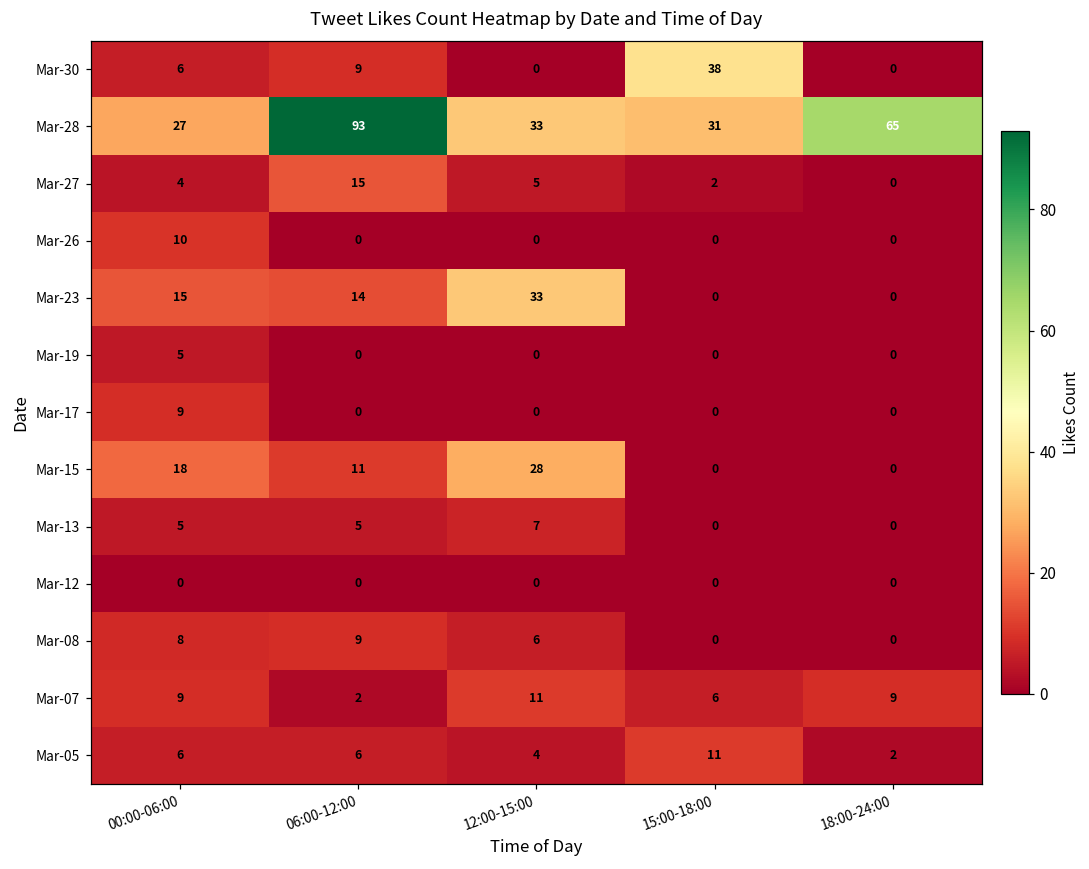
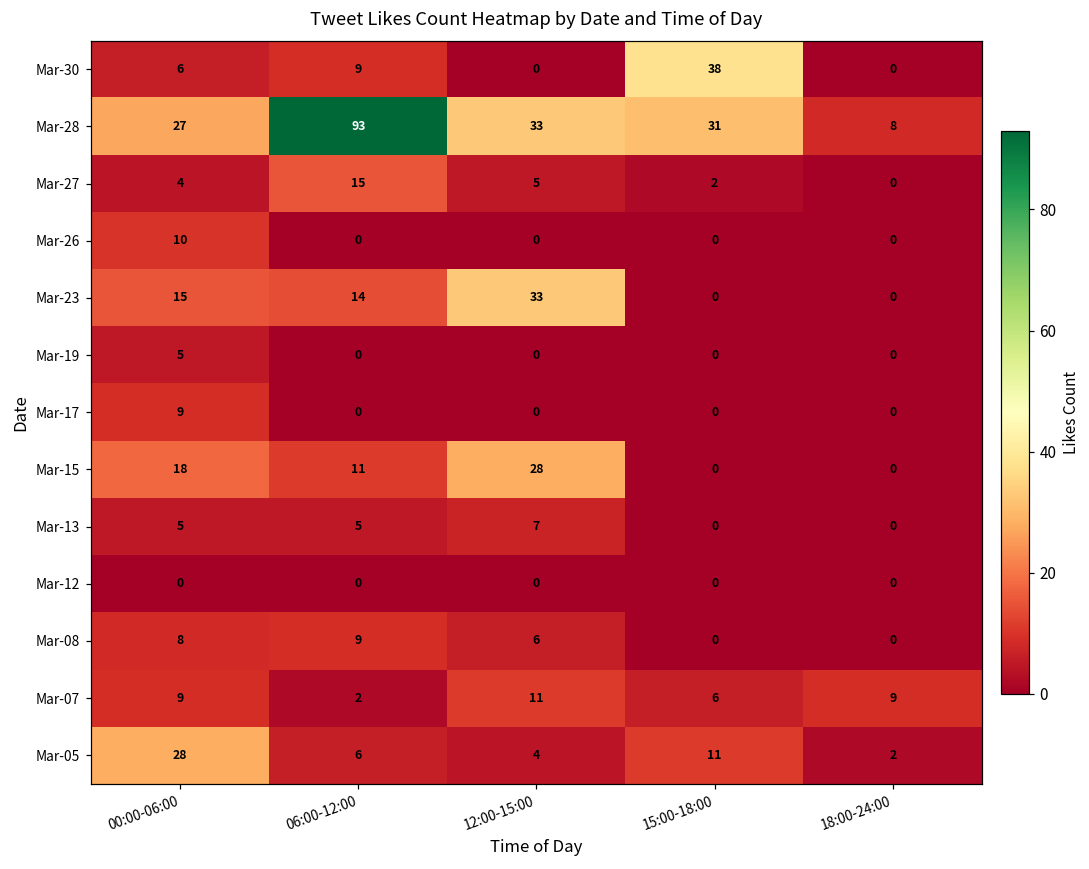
Mar-28, 18:00-24:00: 65 -> 8
Mar-05, 00:00-06:00: 6 -> 28
